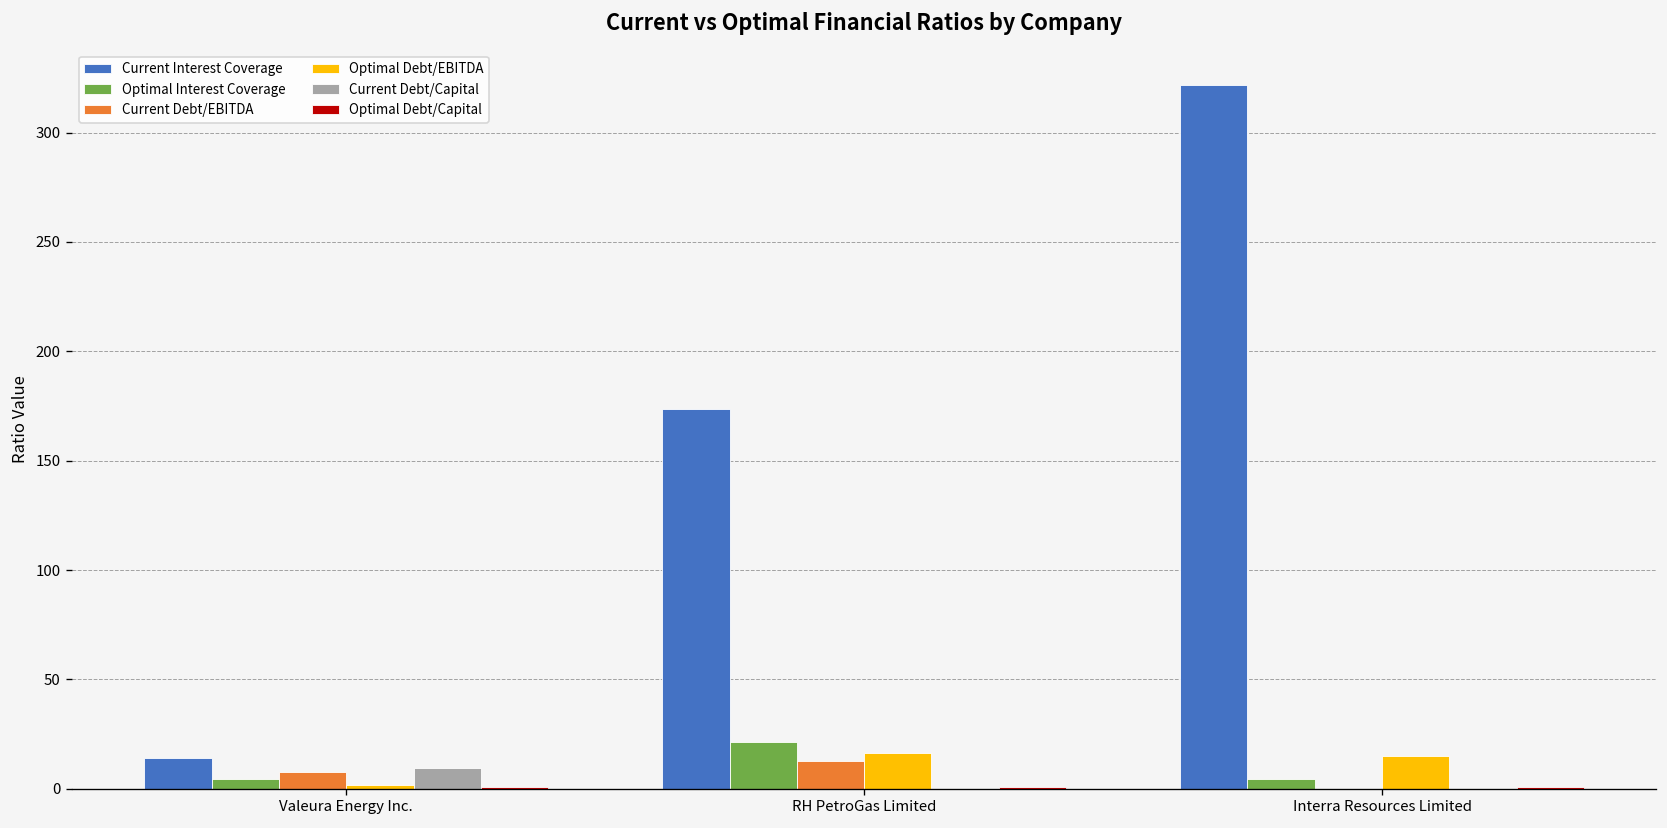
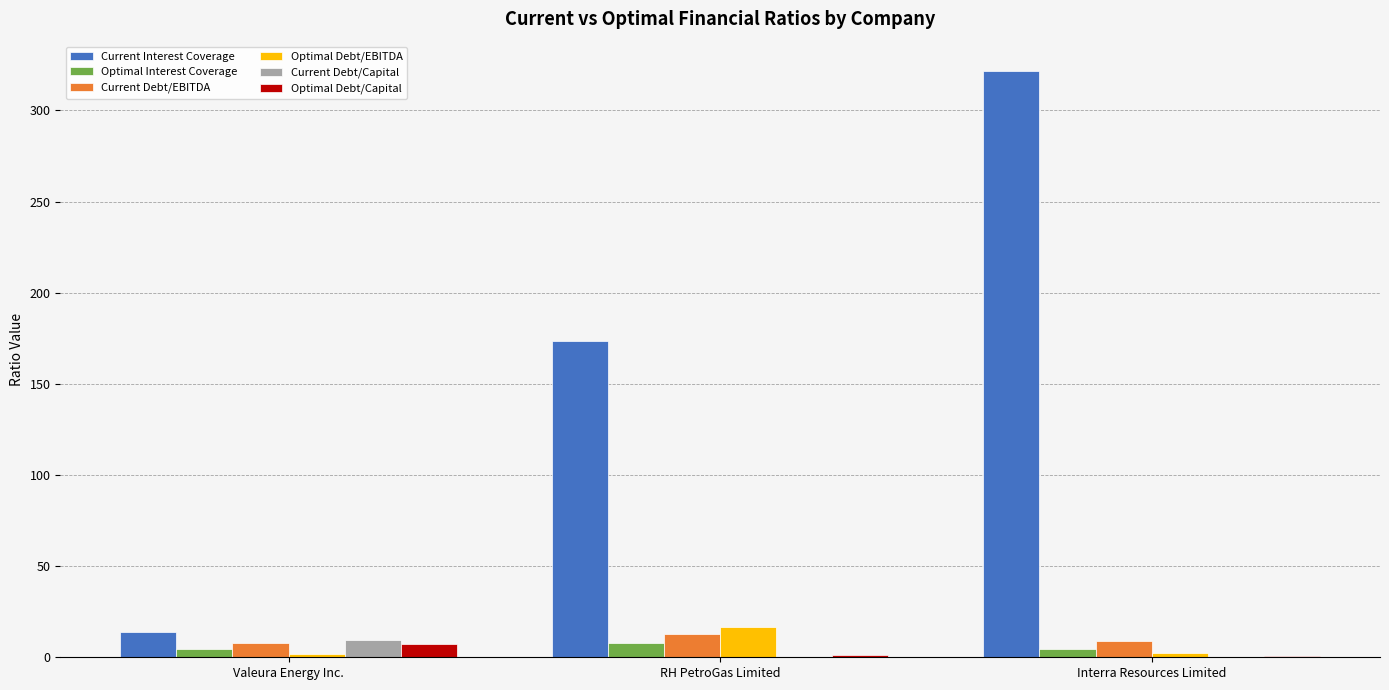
Optimal Debt/Capital, Valeura Energy Inc.: 1 -> 7
Optimal Interest Coverage, RH PetroGas Limited: 21 -> 8
Current Debt/EBITDA, Interra Resources Limited: 0 -> 9
Optimal Debt/EBITDA, Interra Resources Limited: 15 -> 2
